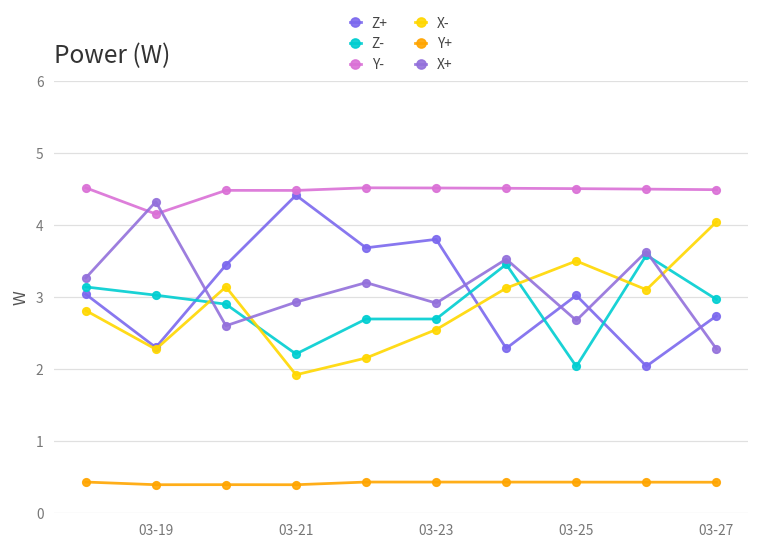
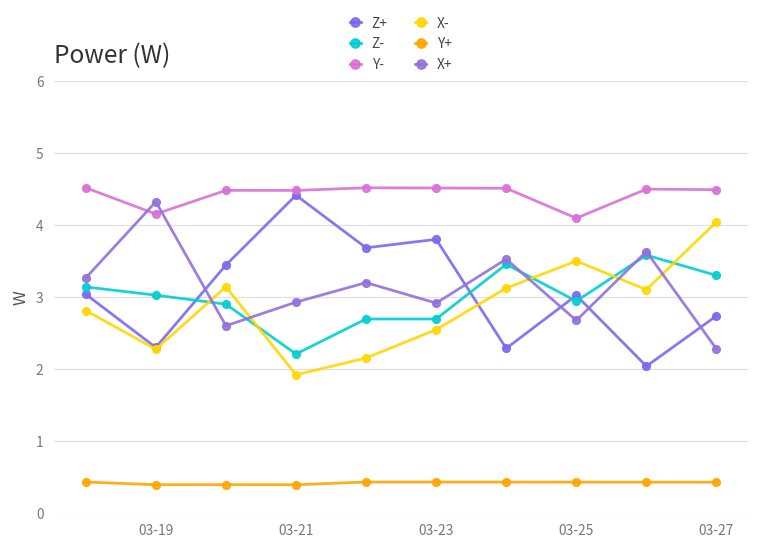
Z-, 03-25: 2.0 -> 2.9
Y-, 03-25: 4.5 -> 4.1
Z-, 03-27: 3.0 -> 3.3
